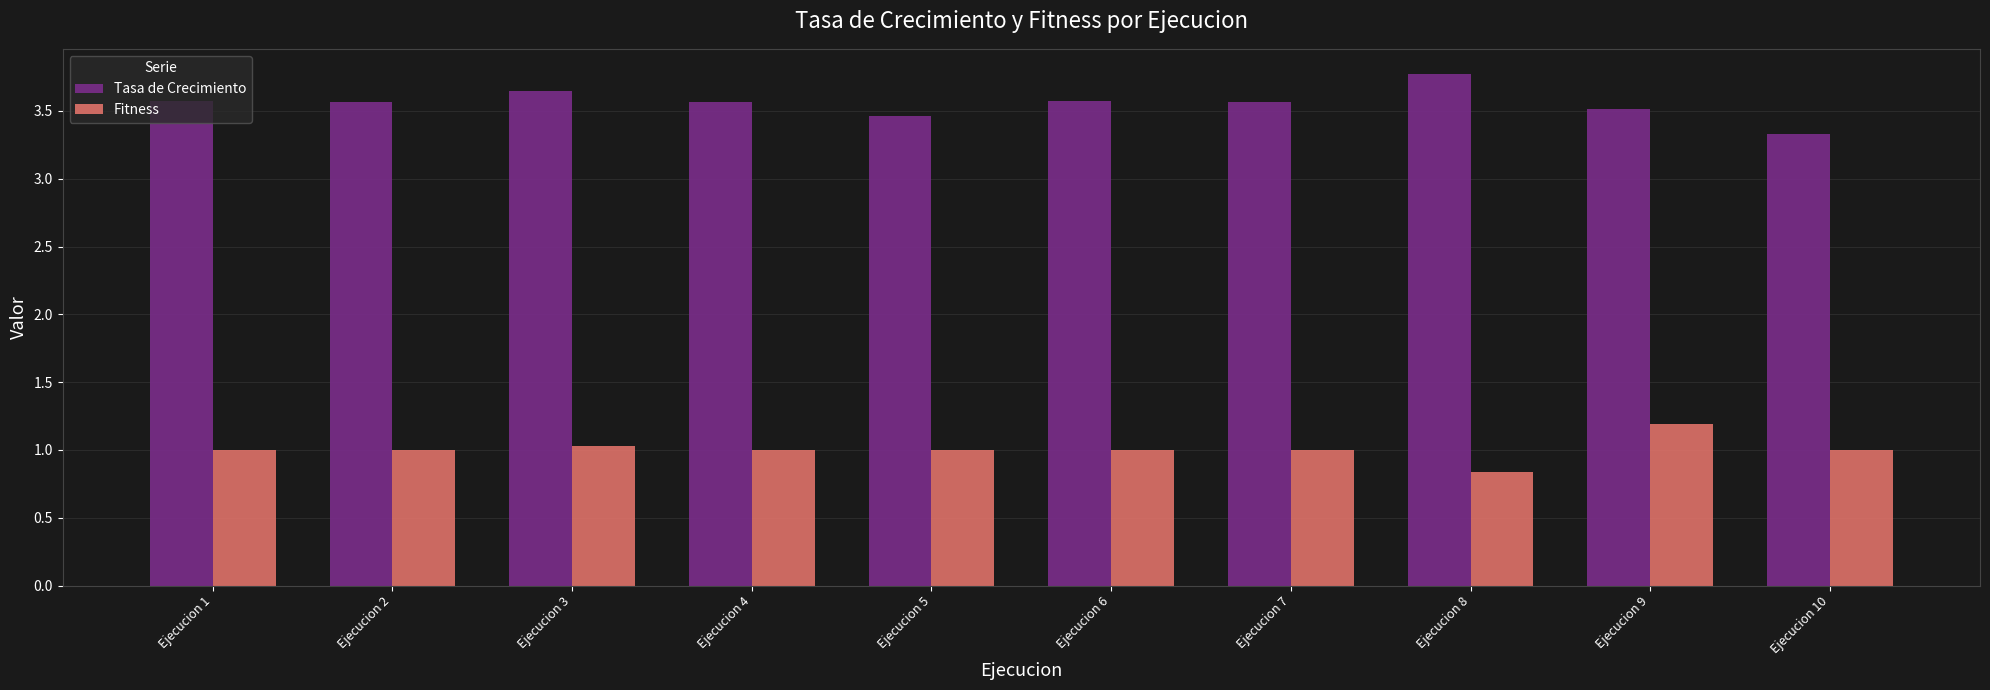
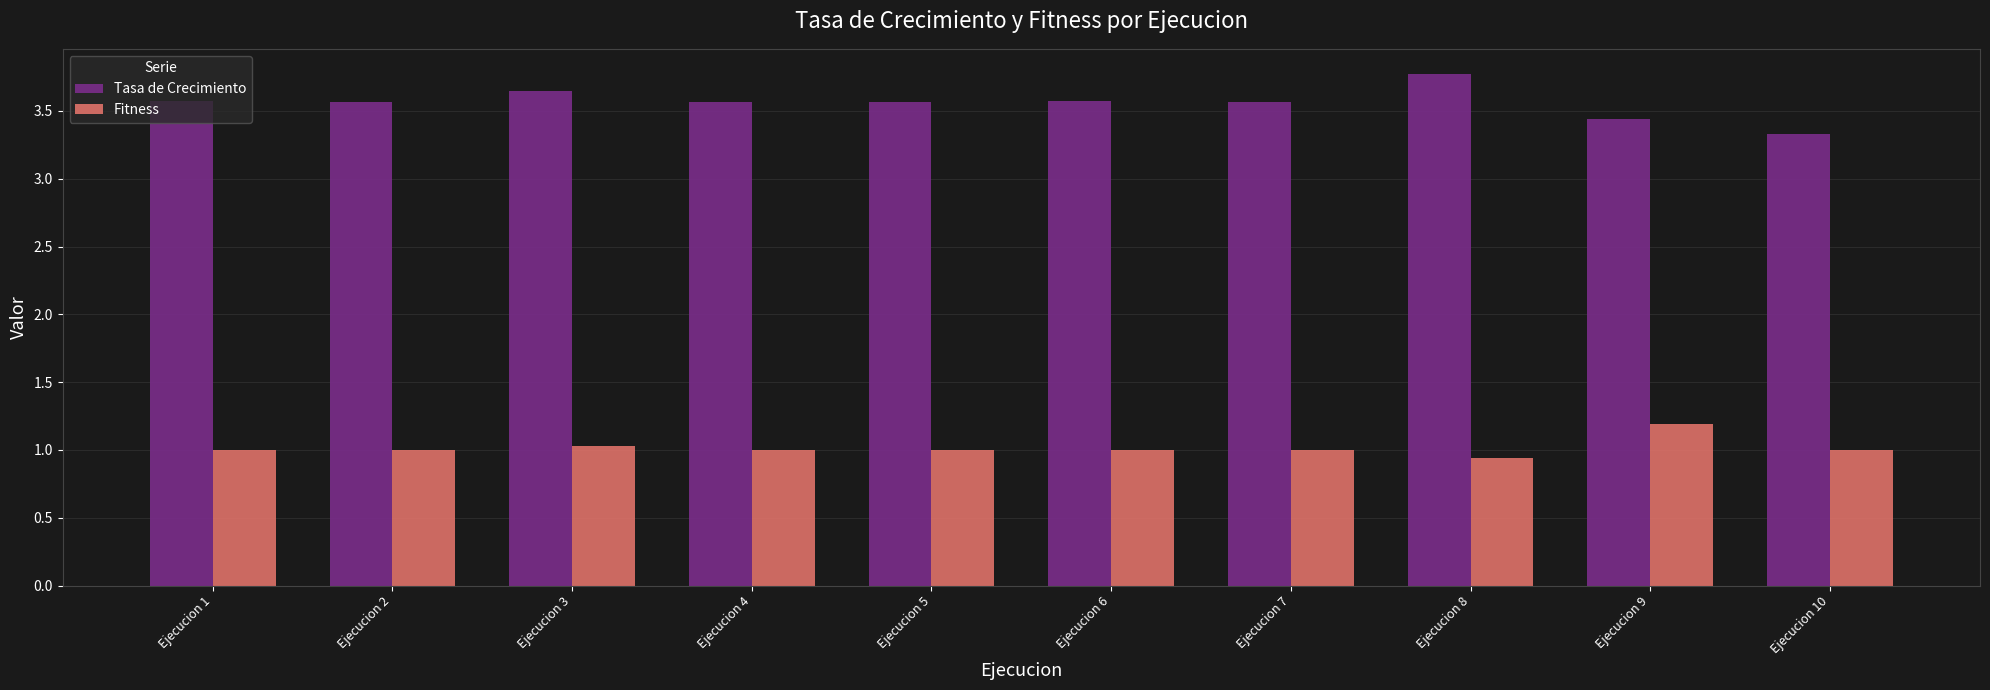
Tasa de Crecimiento, Ejecucion 5: 3.46 -> 3.57
Fitness, Ejecucion 8: 0.84 -> 0.94
Tasa de Crecimiento, Ejecucion 9: 3.51 -> 3.44
